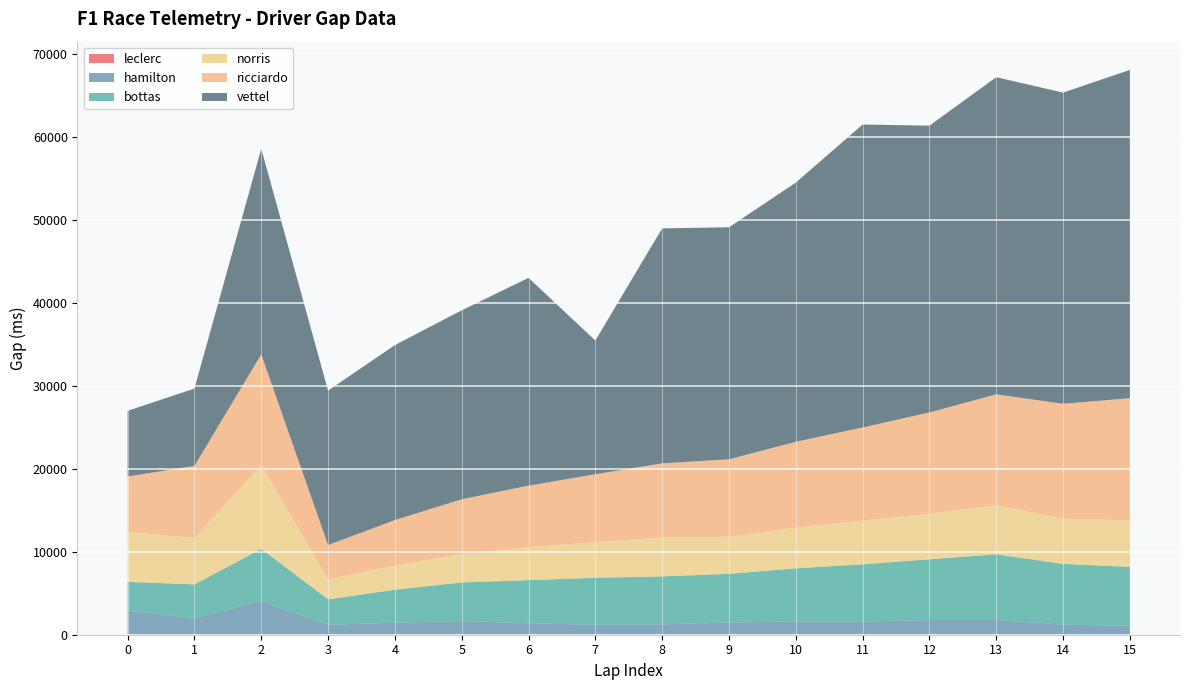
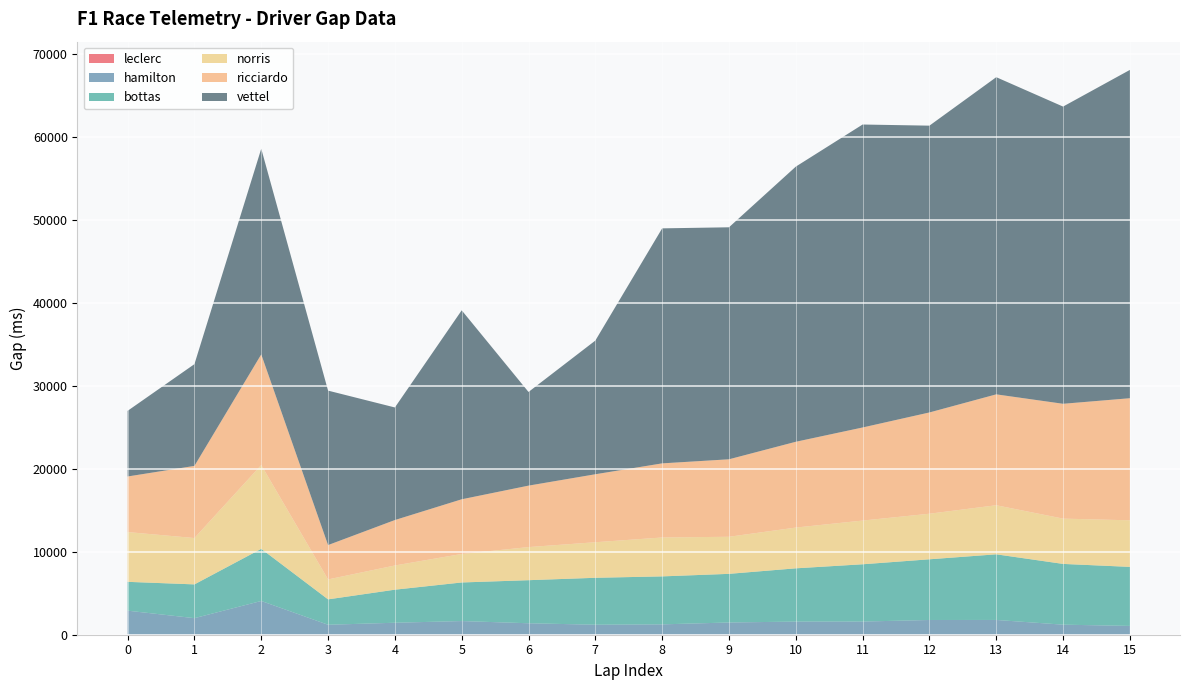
vettel, 1: 9000 -> 12000
vettel, 4: 21000 -> 14000
vettel, 6: 25000 -> 11000
vettel, 10: 31000 -> 33000
vettel, 14: 37000 -> 36000
